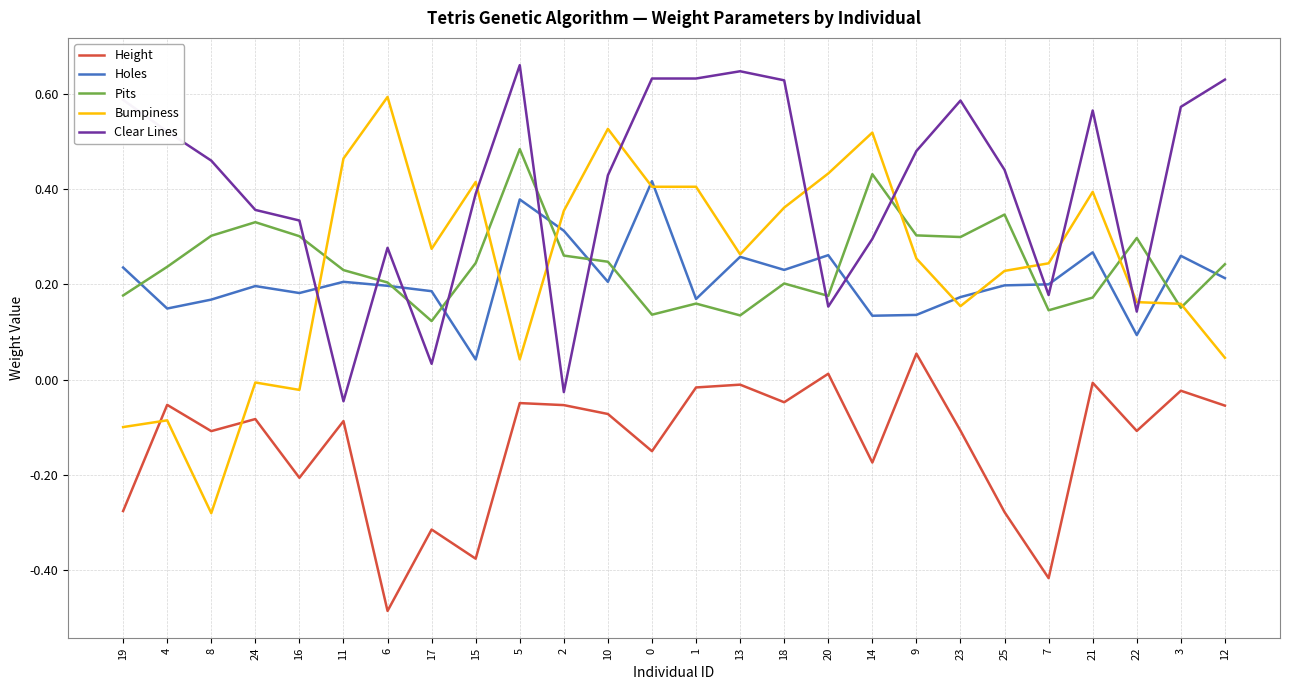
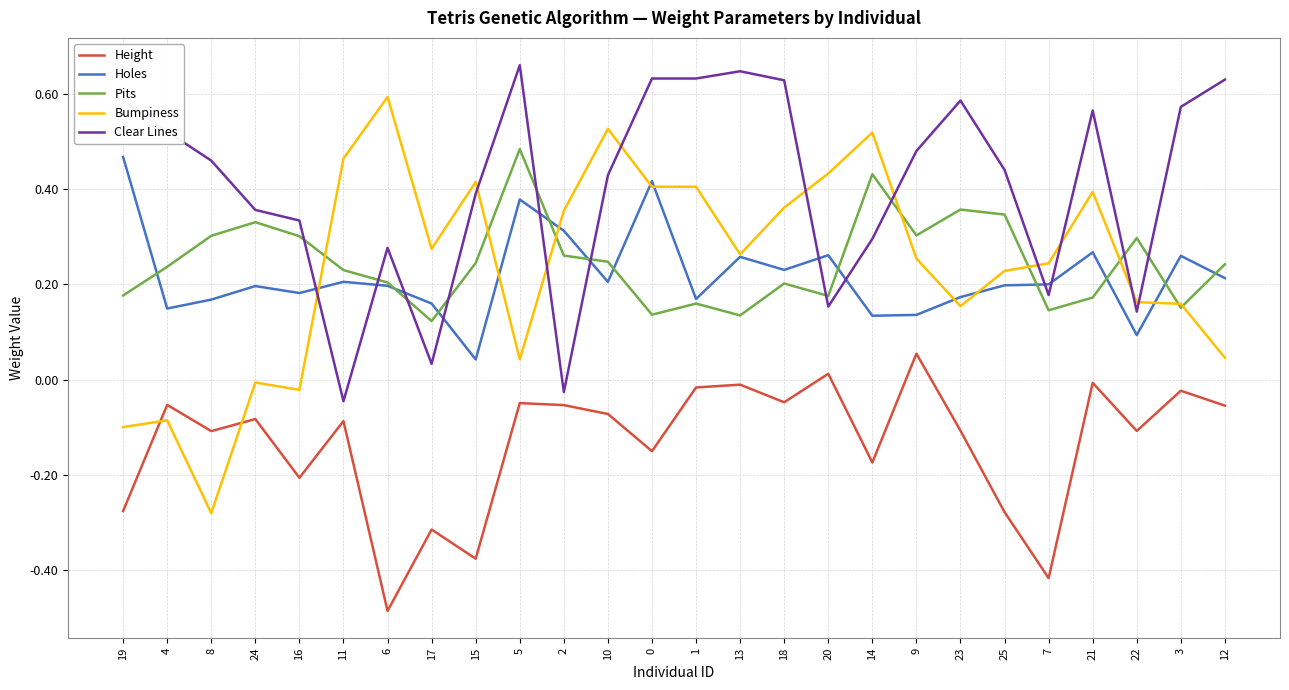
Holes, 19: 0.24 -> 0.47
Holes, 17: 0.19 -> 0.16
Pits, 23: 0.30 -> 0.36
